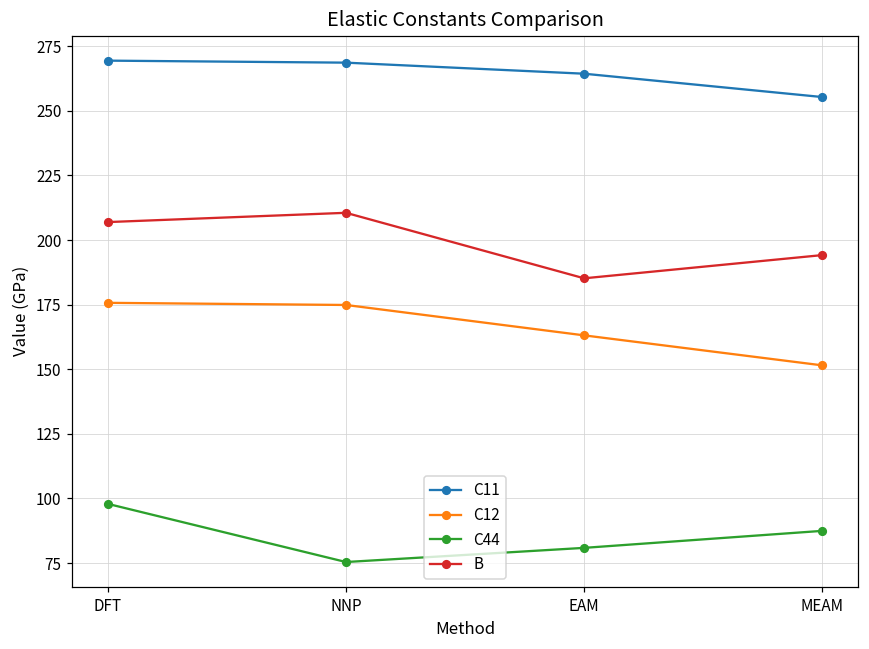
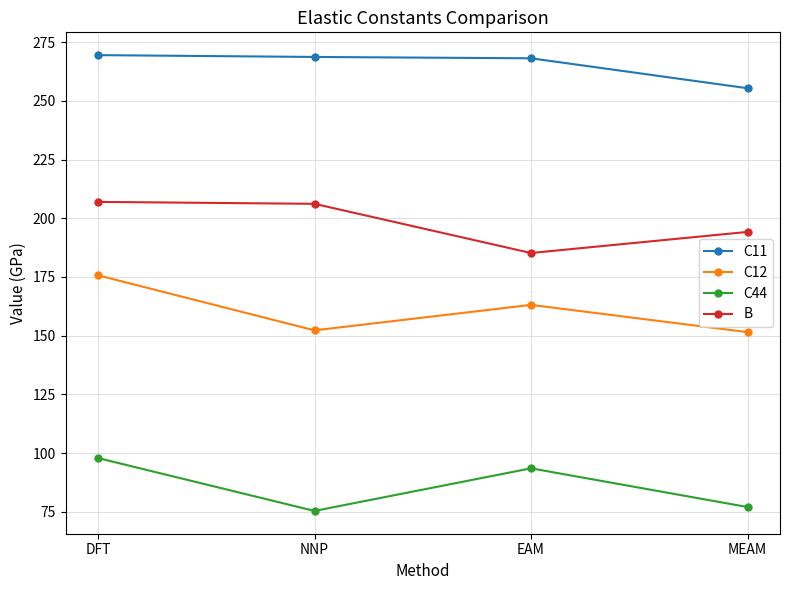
C12, NNP: 175 -> 152
B, NNP: 211 -> 206
C11, EAM: 264 -> 268
C44, EAM: 81 -> 94
C44, MEAM: 87 -> 77
